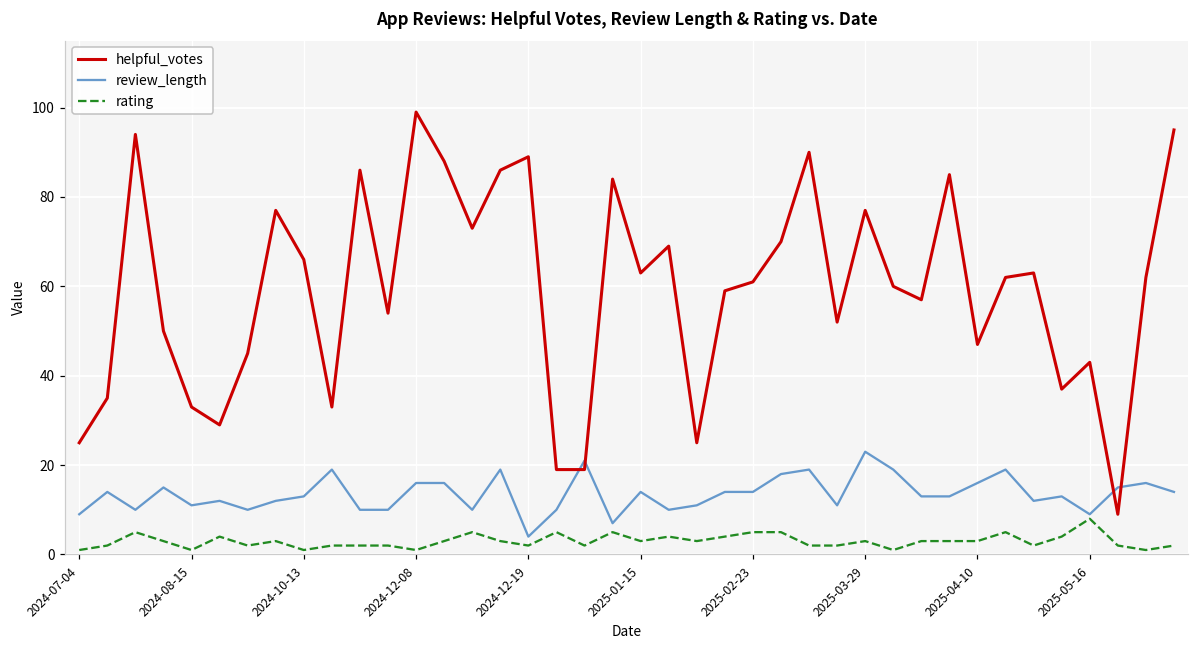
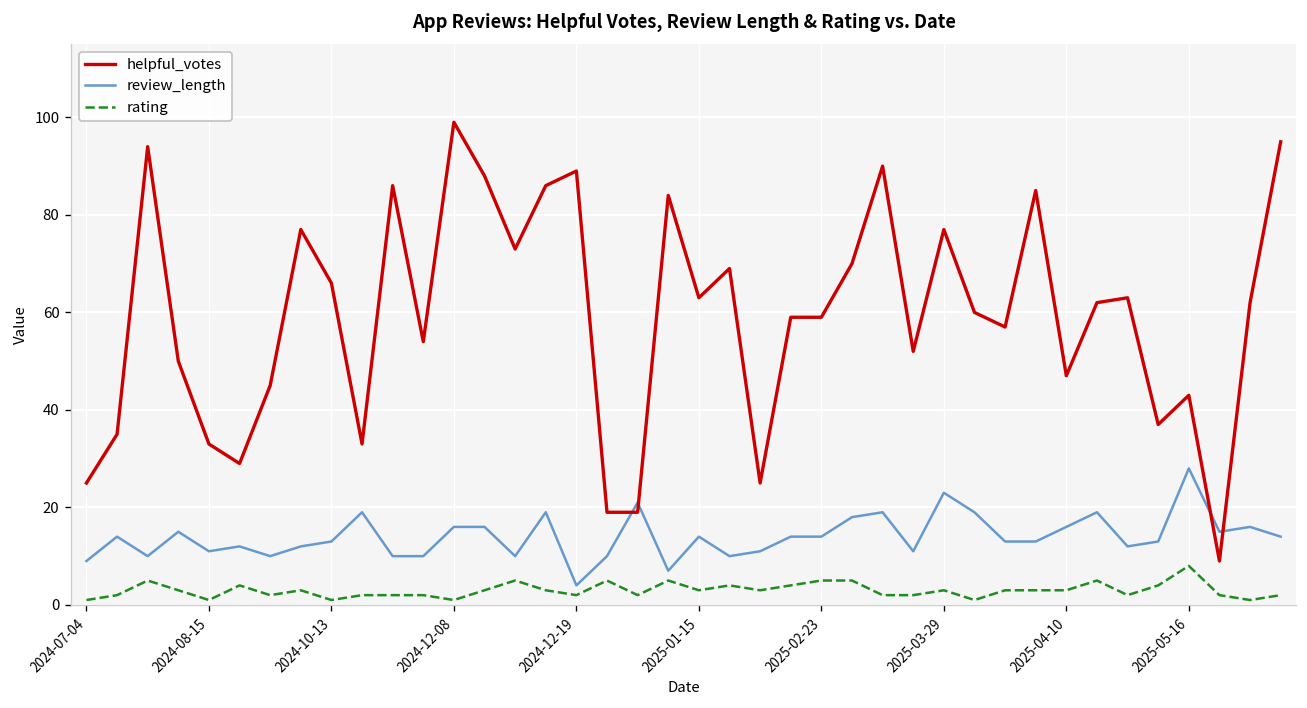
helpful_votes, 2025-02-23: 61 -> 59
review_length, 2025-05-16: 9 -> 28
